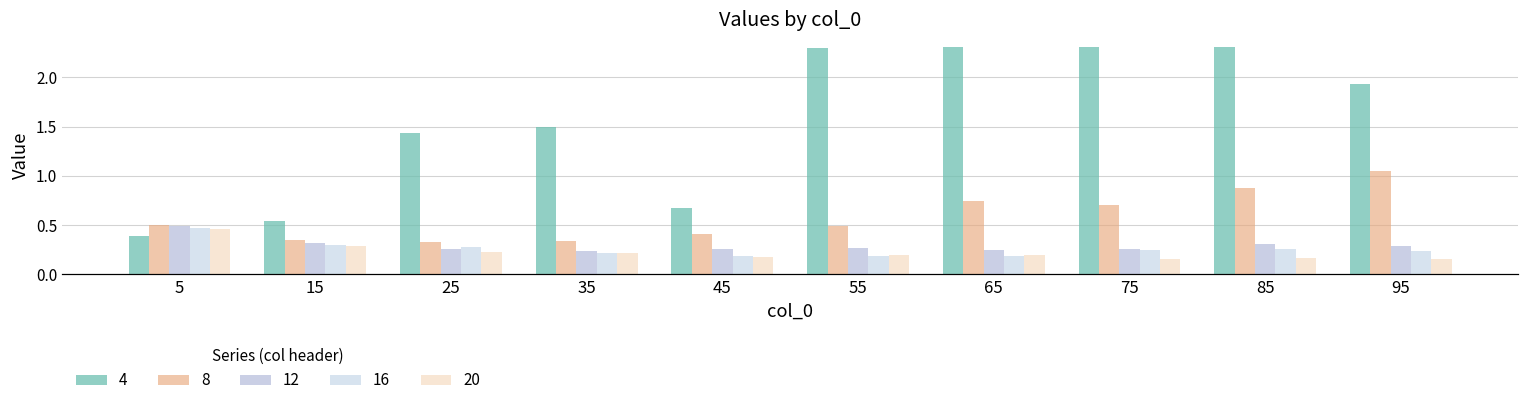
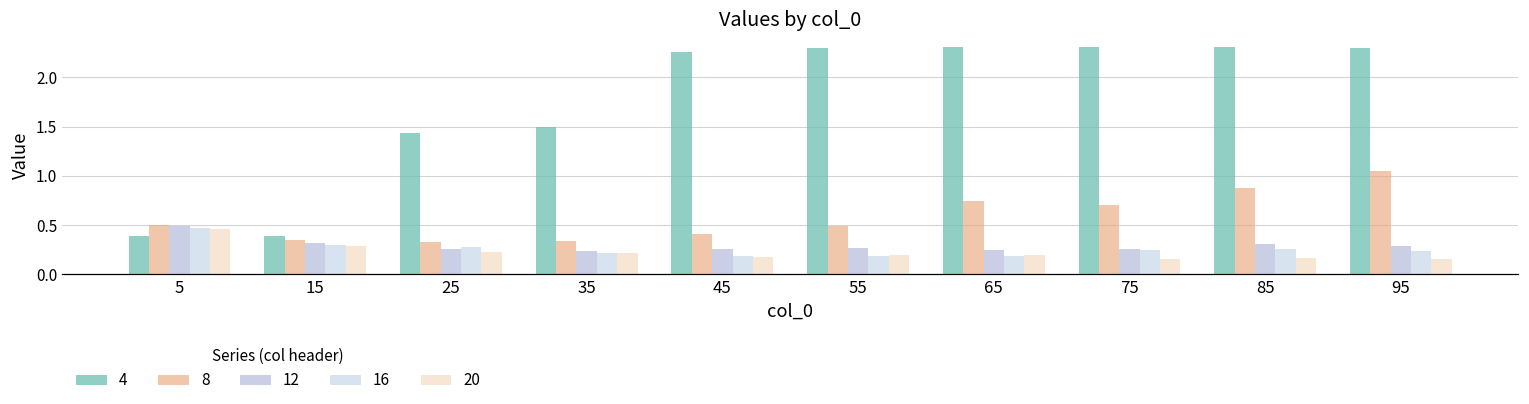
4, 15: 0.5 -> 0.4
4, 45: 0.7 -> 2.3
4, 95: 1.9 -> 2.3
